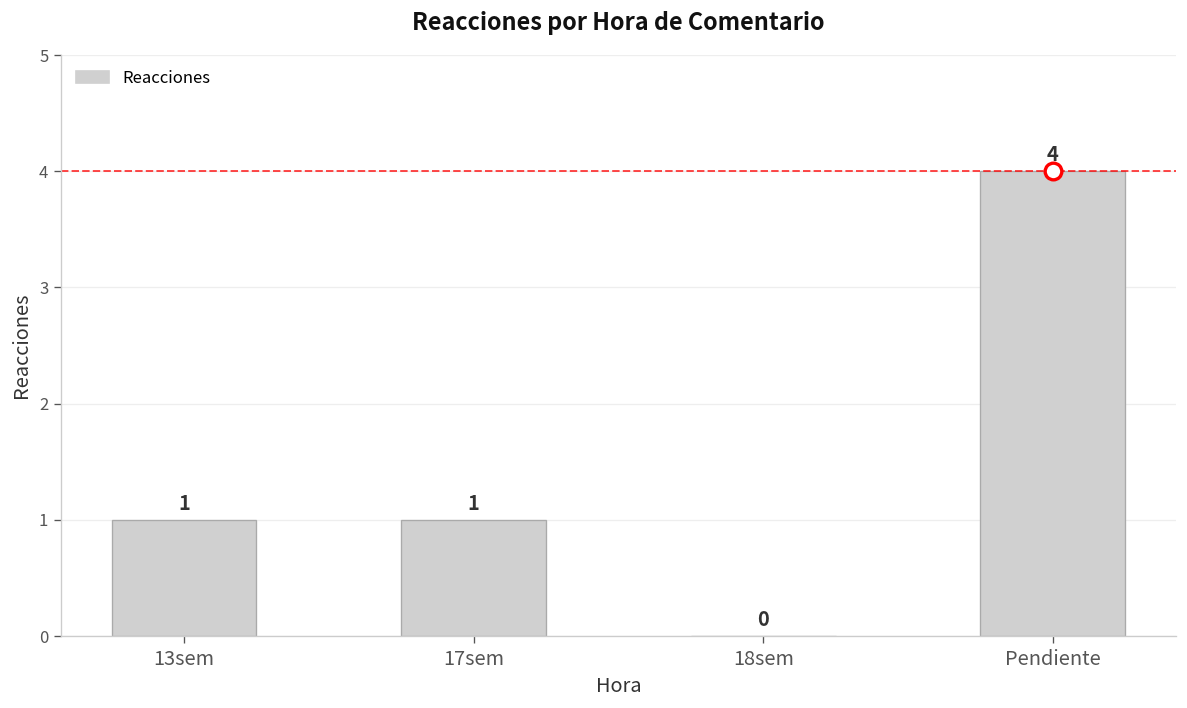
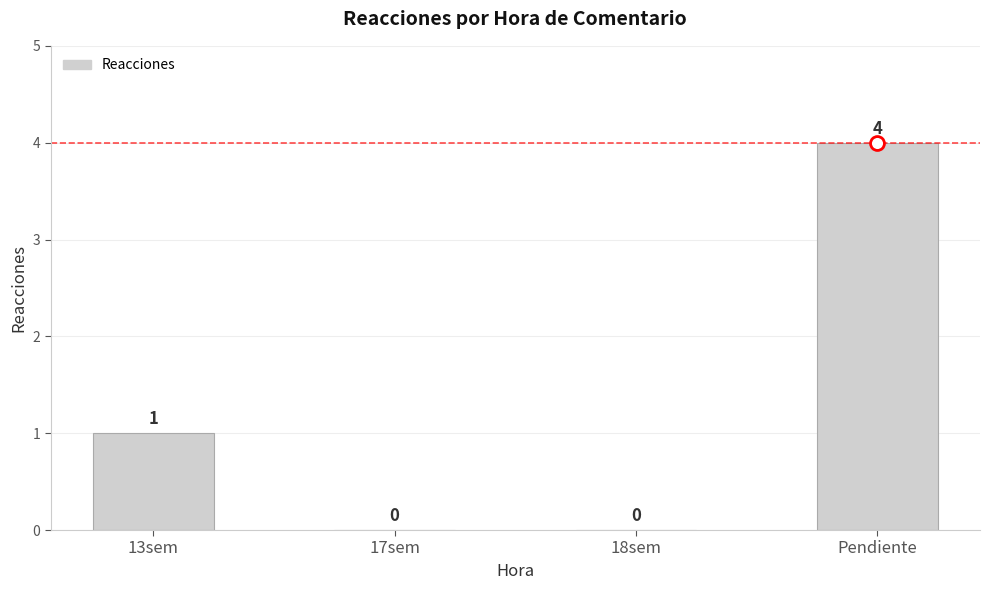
Reacciones, 17sem: 1 -> 0
